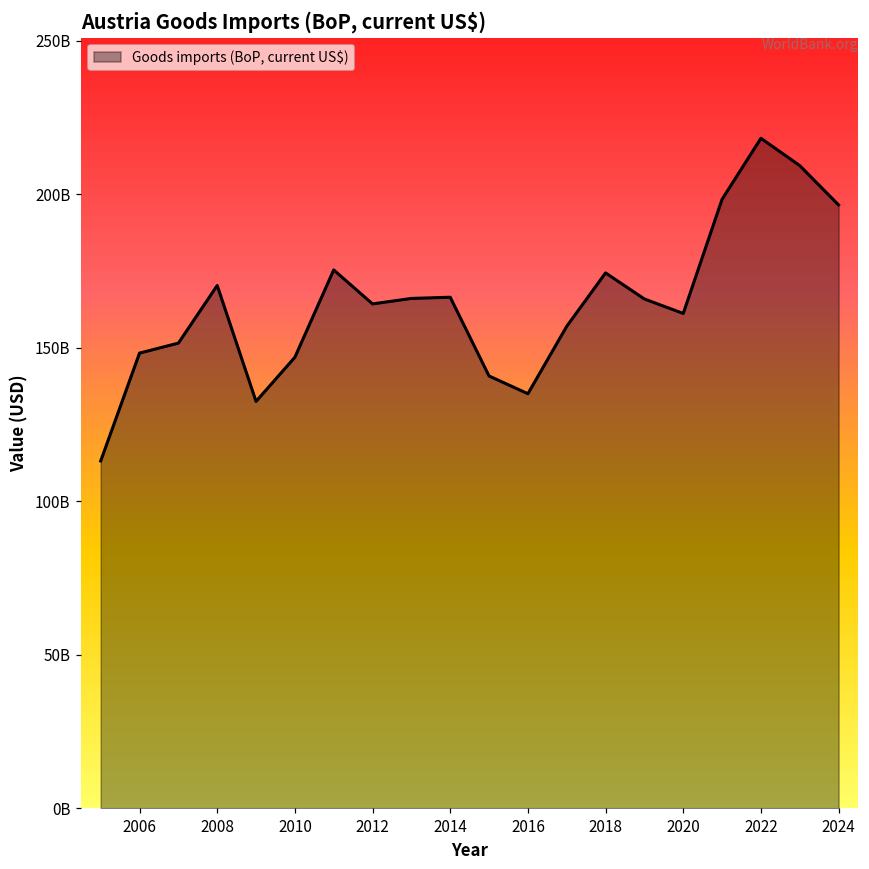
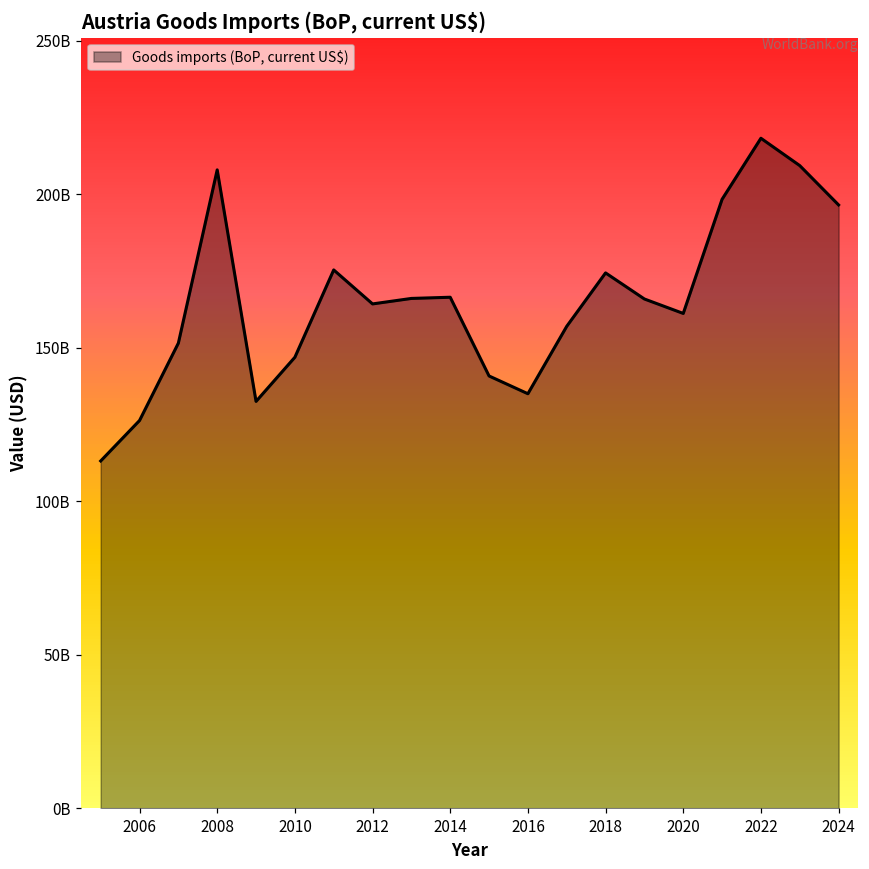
2006: 148000000000 -> 126000000000
2008: 170000000000 -> 208000000000
